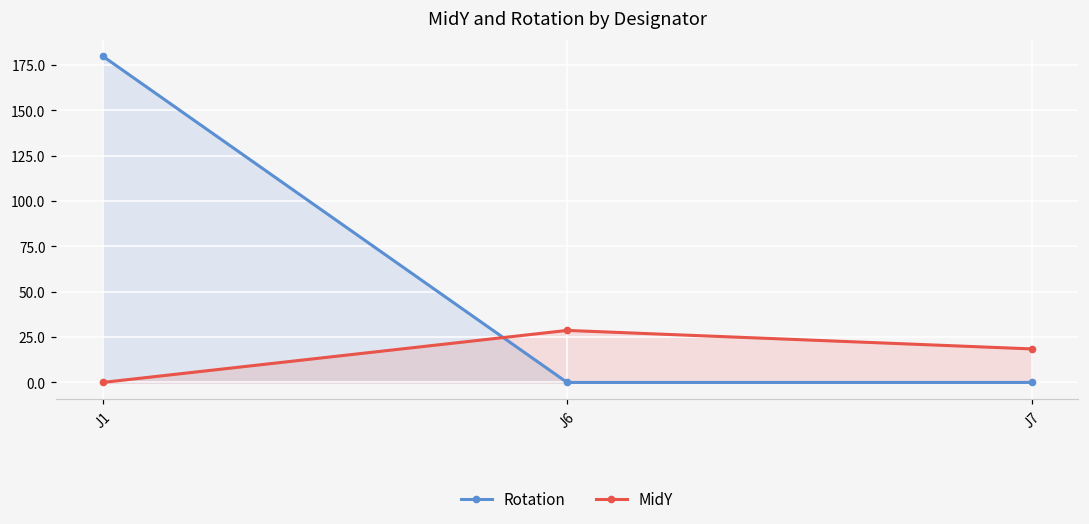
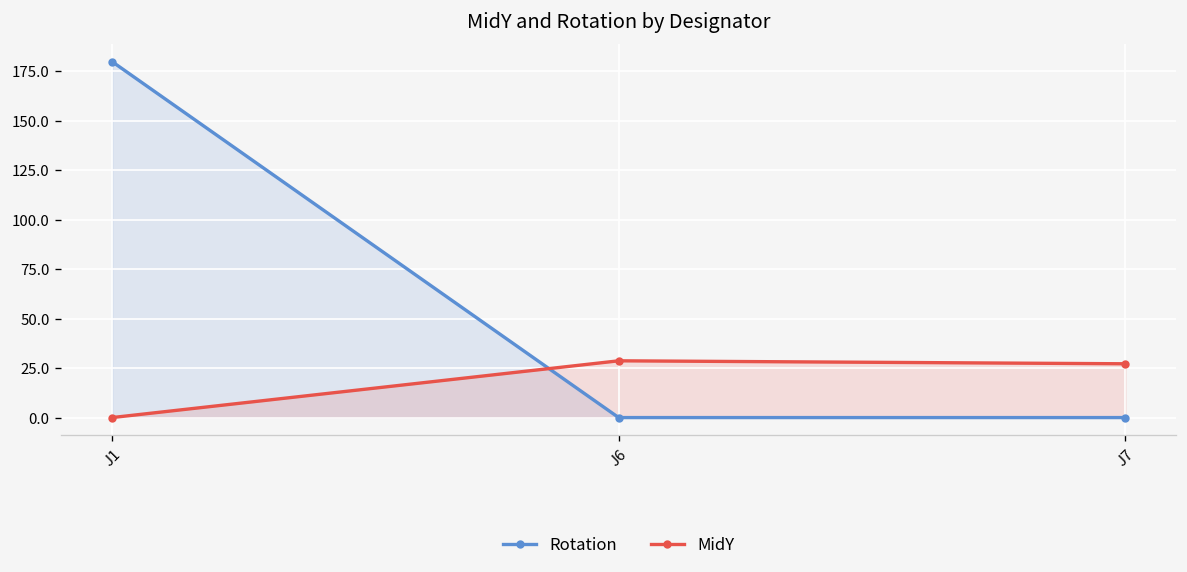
MidY, J7: 19 -> 27
